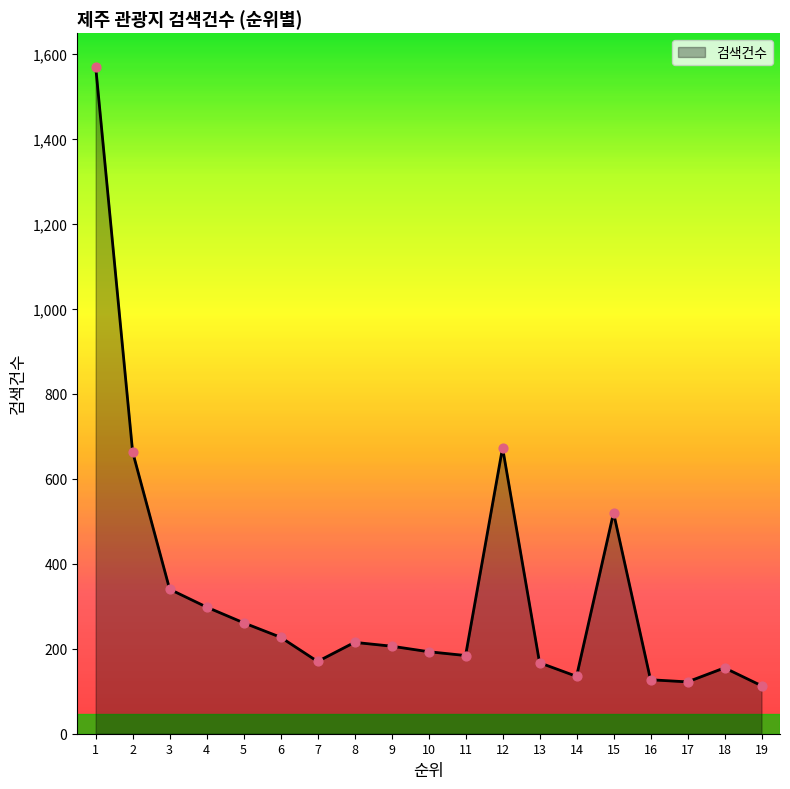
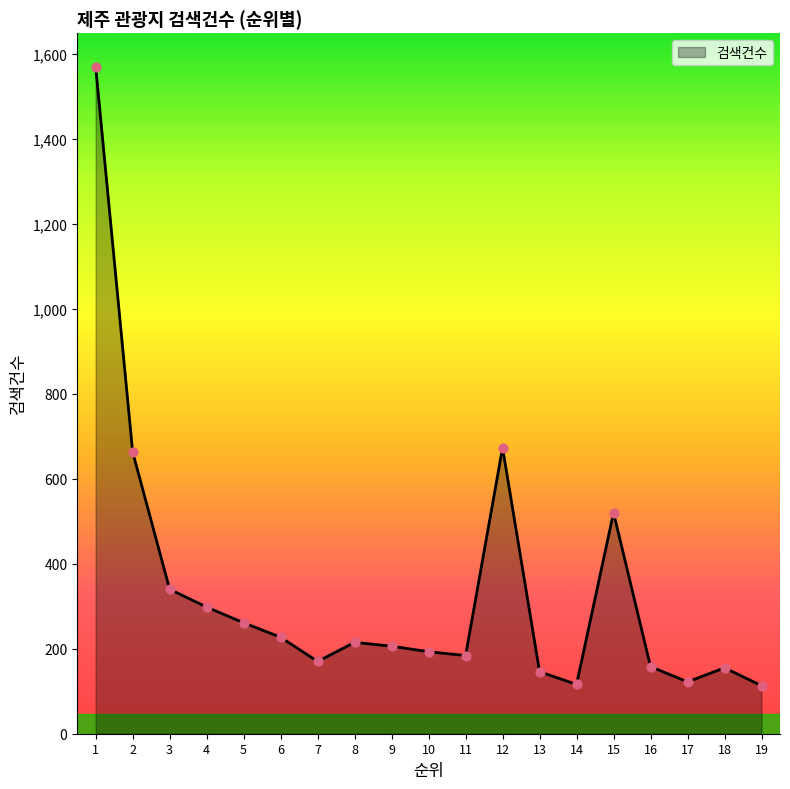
13: 170 -> 150
14: 140 -> 120
16: 130 -> 160
